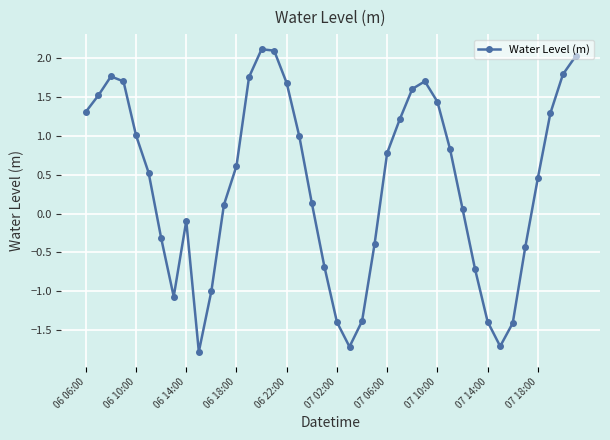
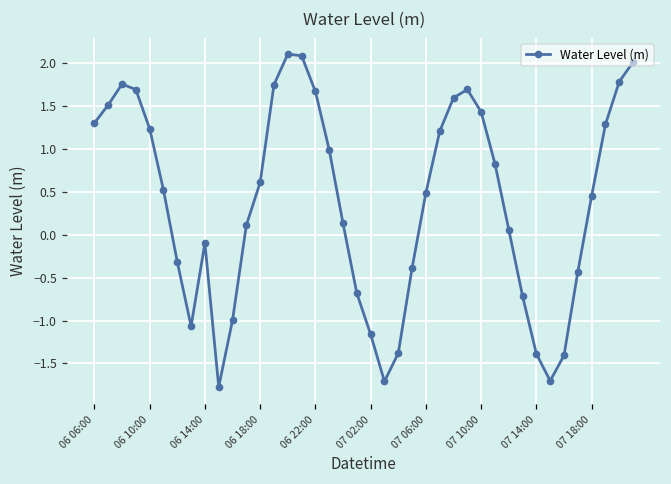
06 10:00: 1.0 -> 1.2
07 02:00: -1.4 -> -1.2
07 06:00: 0.8 -> 0.5
